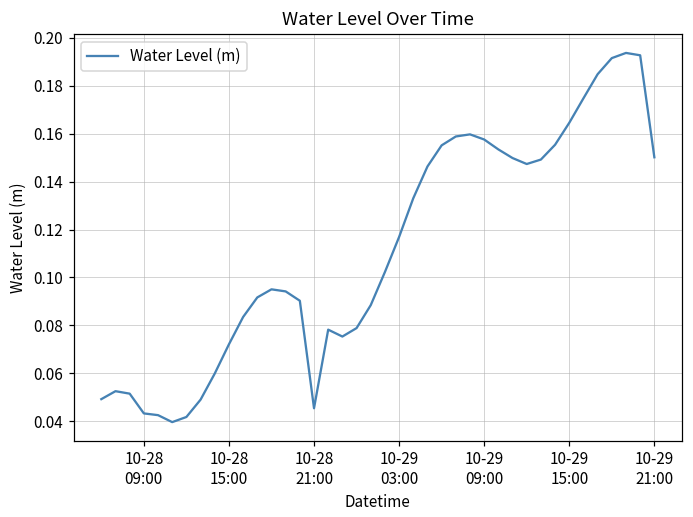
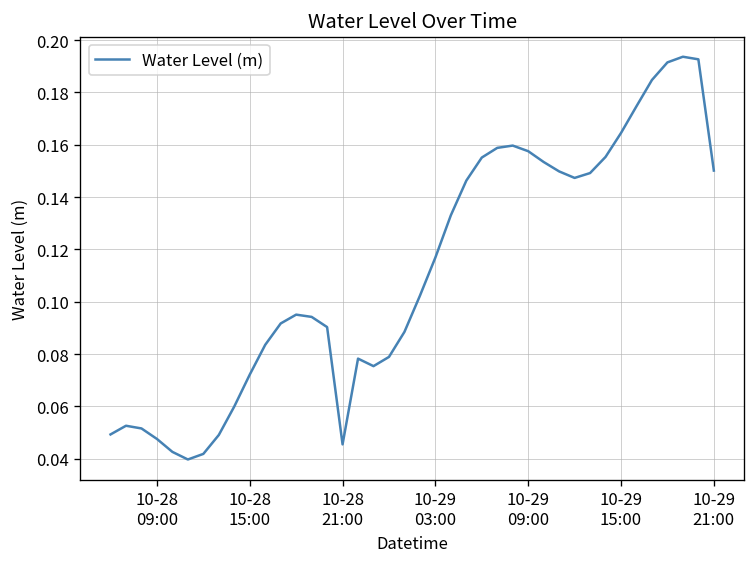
10-28 09:00: 0.043 -> 0.048
